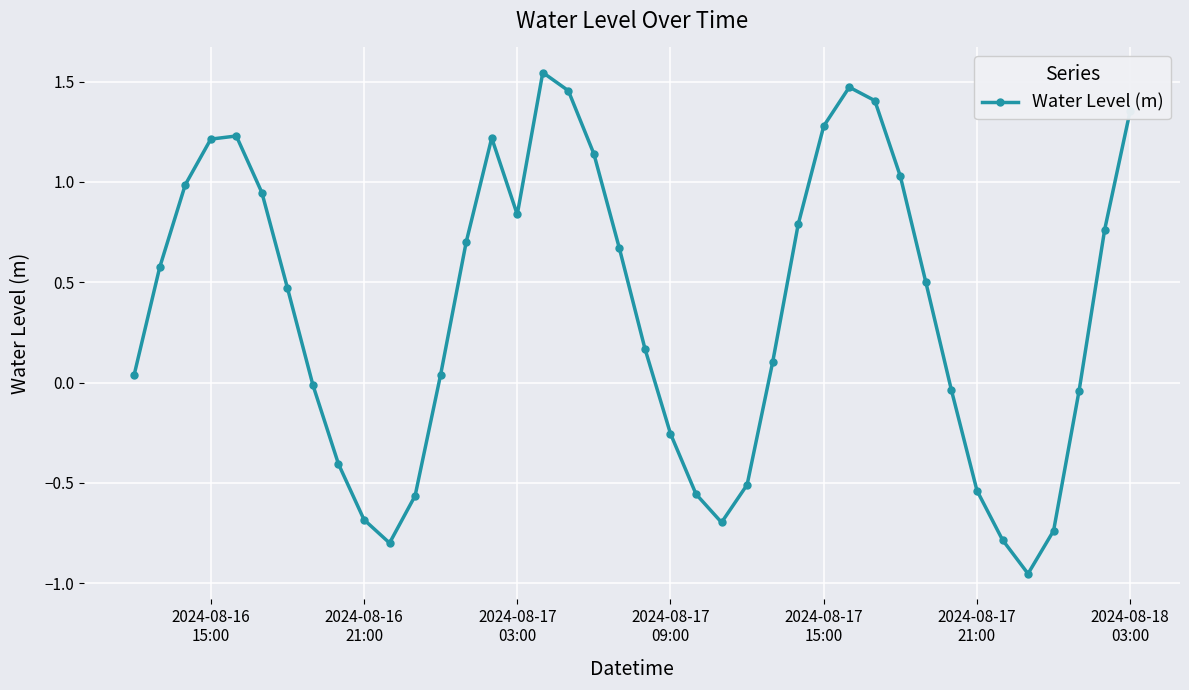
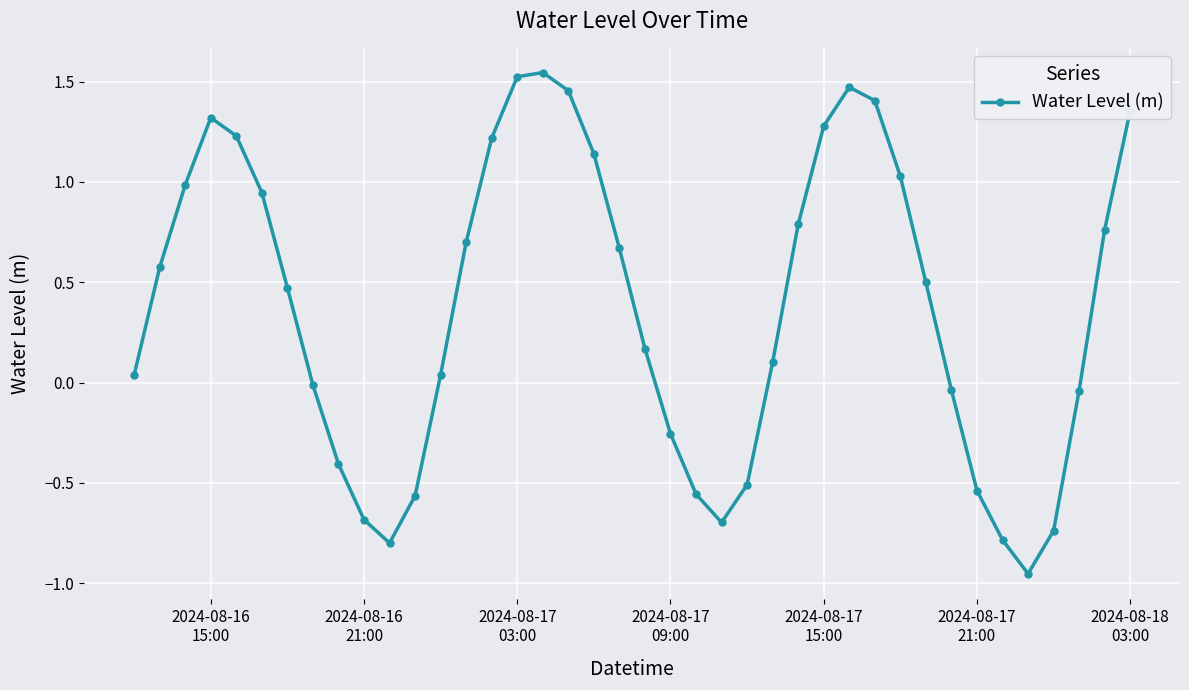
2024-08-16 15:00: 1.21 -> 1.32
2024-08-17 03:00: 0.84 -> 1.52
